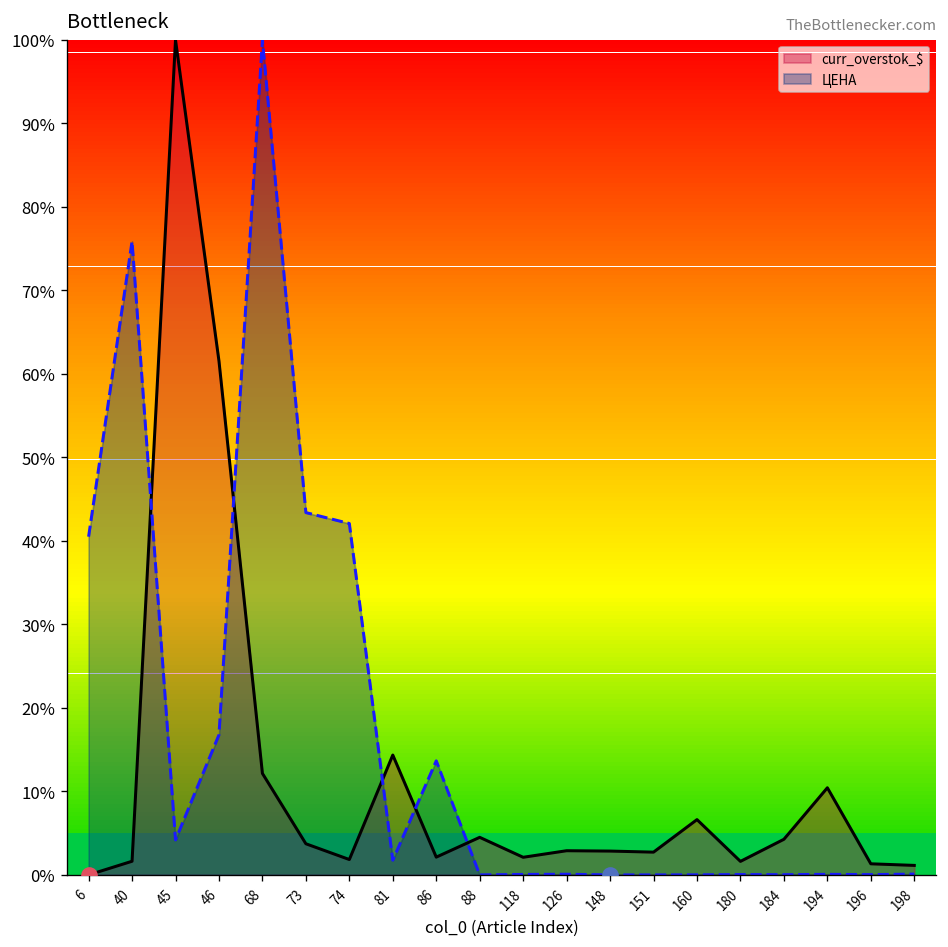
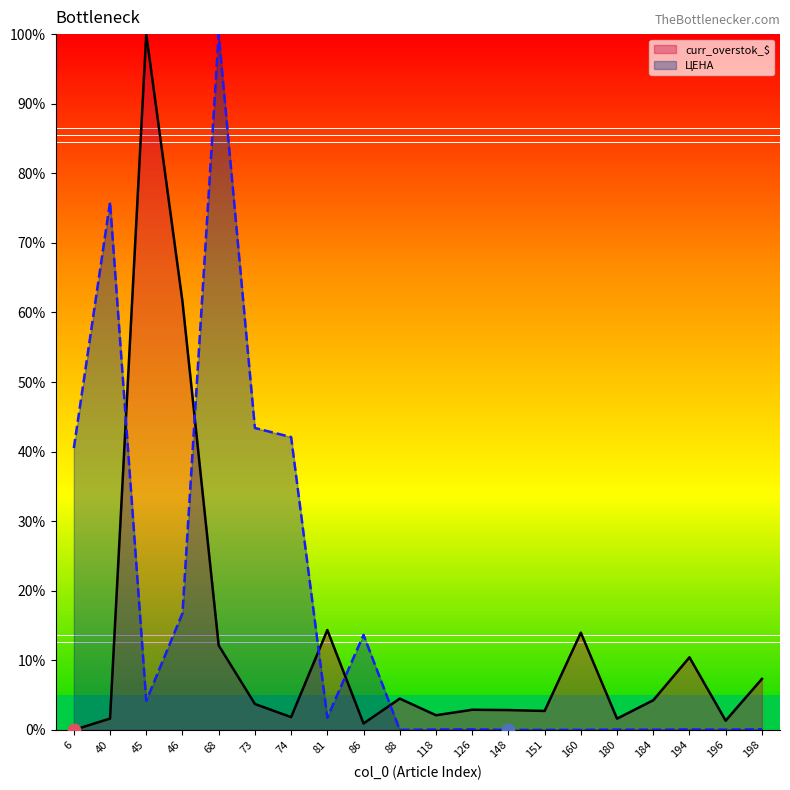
curr_overstok_$, 86: 2% -> 1%
curr_overstok_$, 160: 7% -> 14%
curr_overstok_$, 198: 1% -> 7%
